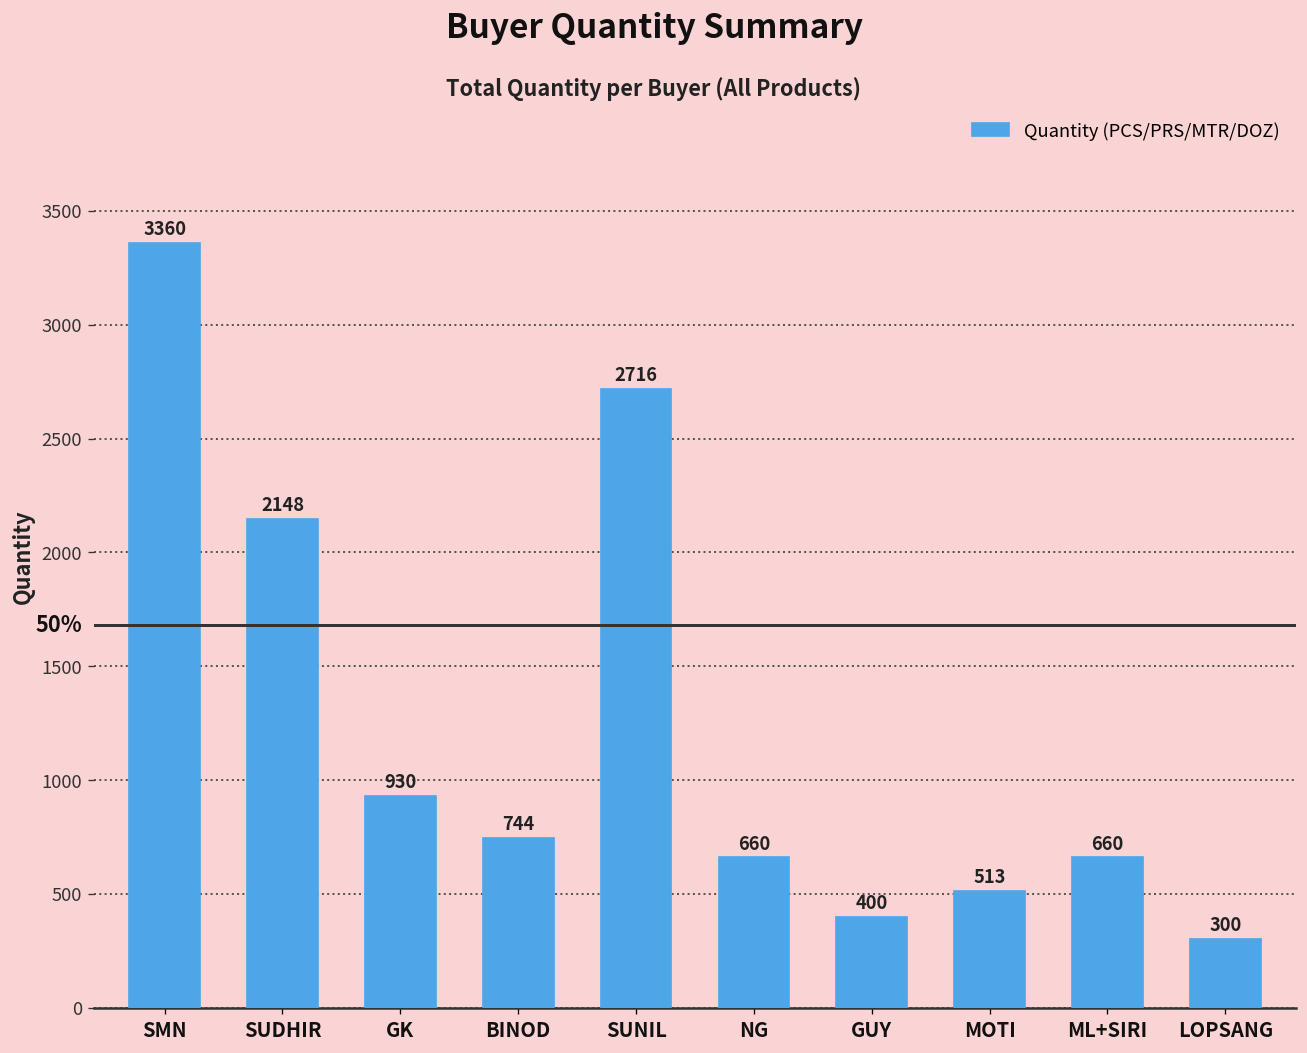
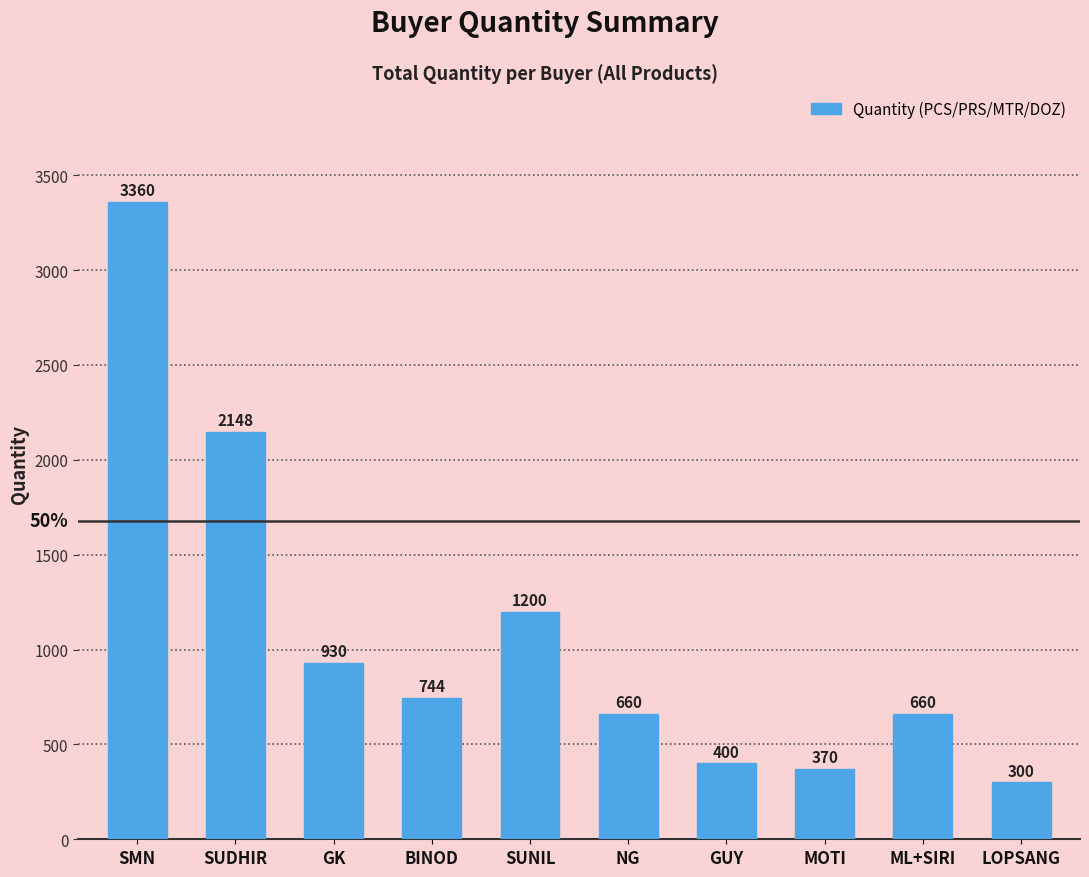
SUNIL: 2716 -> 1200
MOTI: 513 -> 370
